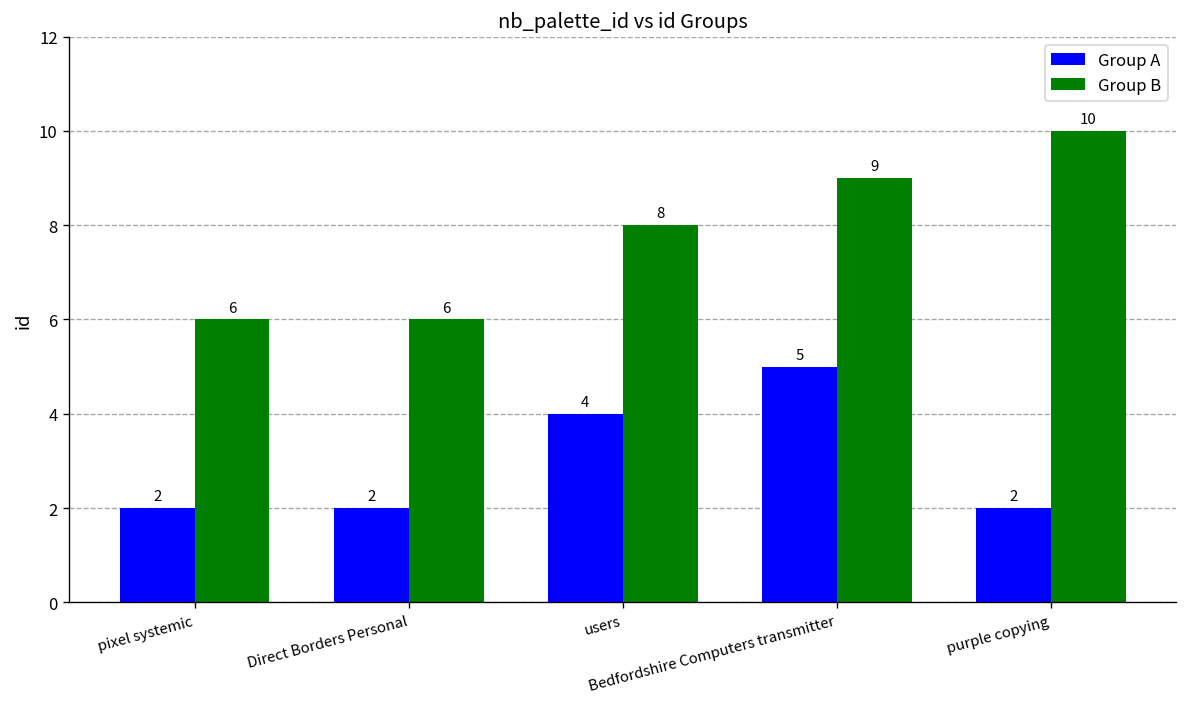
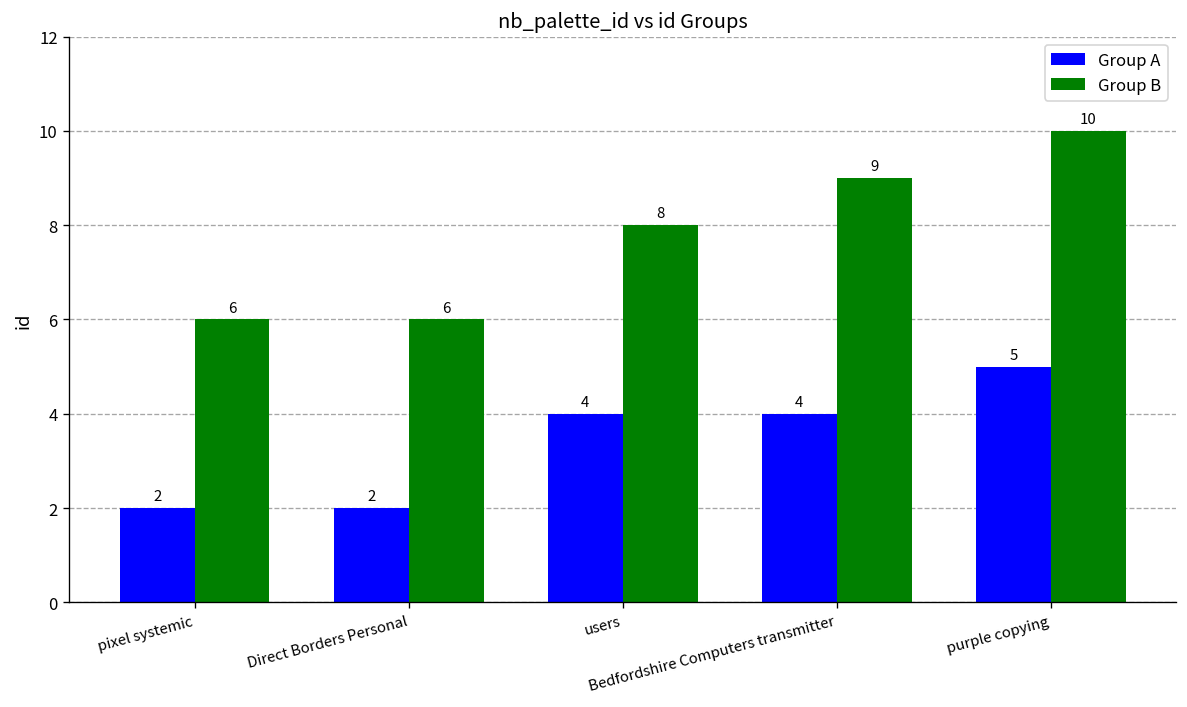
Group A, Bedfordshire Computers transmitter: 5 -> 4
Group A, purple copying: 2 -> 5
